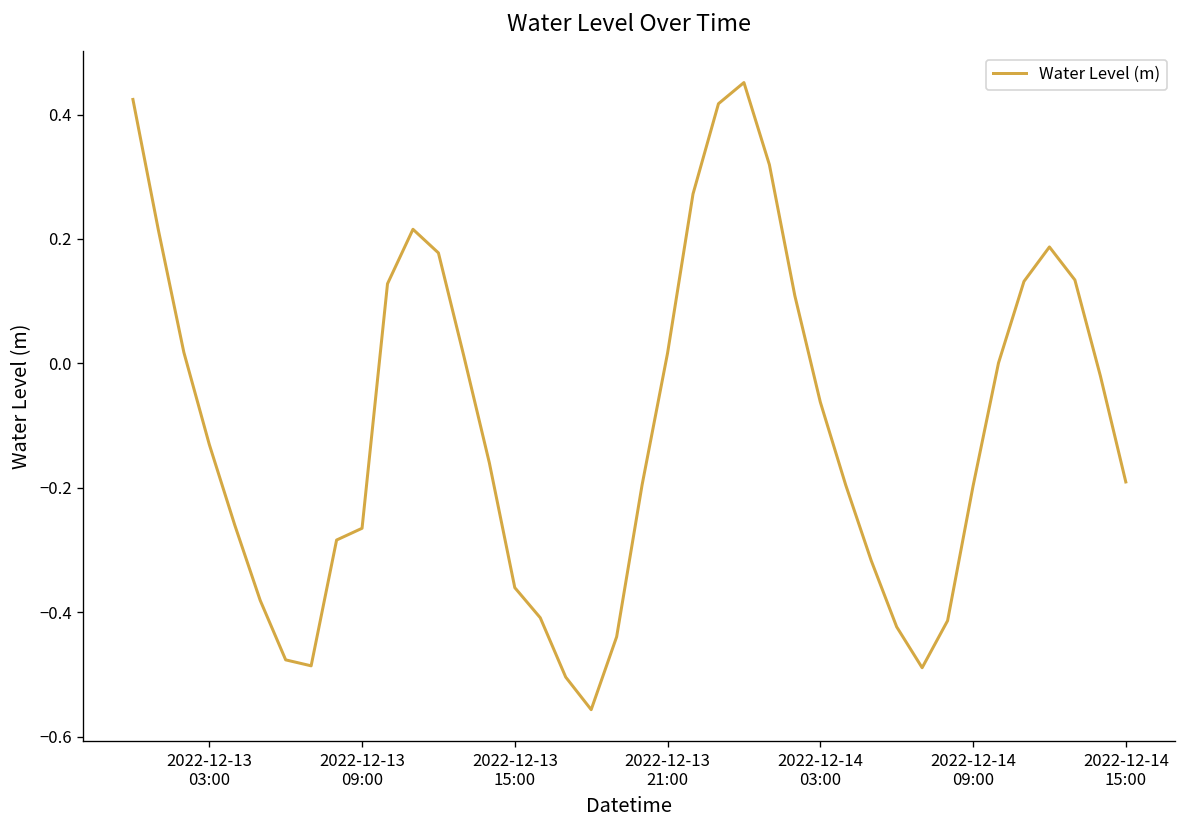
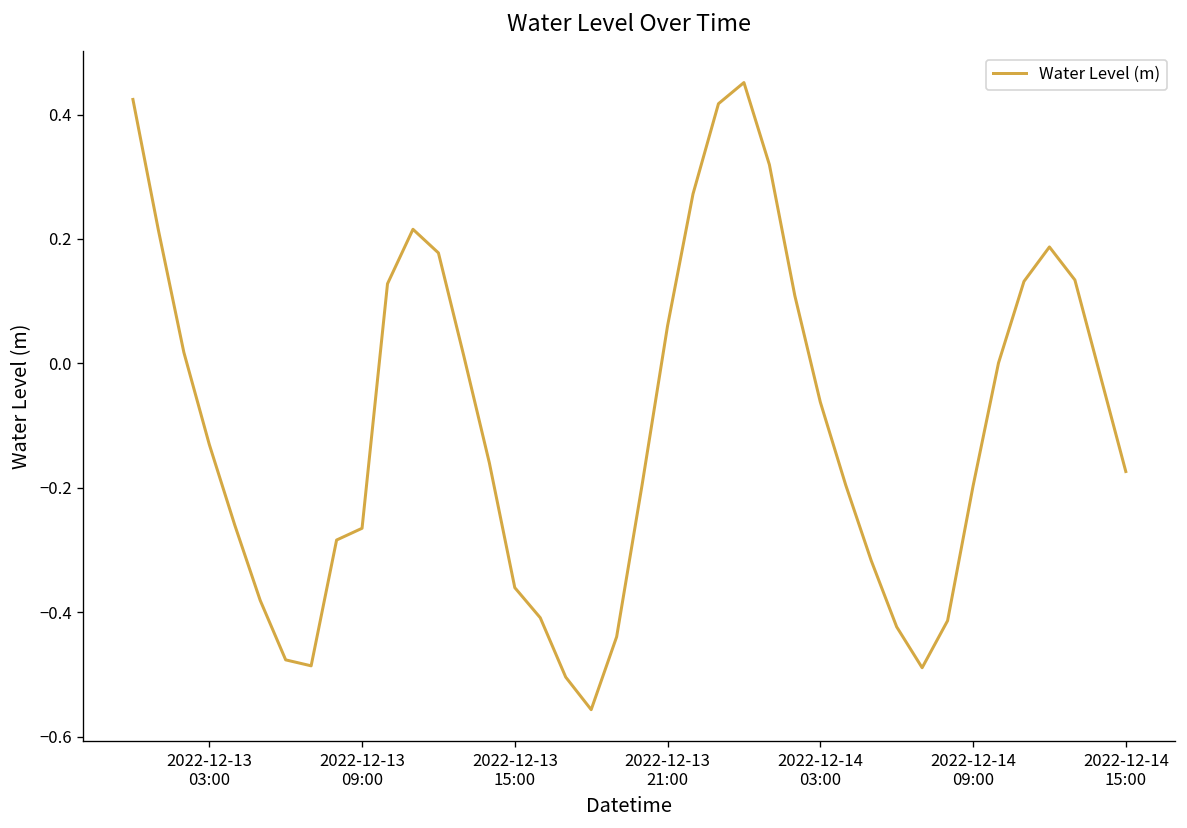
2022-12-13 21:00: 0.02 -> 0.06
2022-12-14 15:00: -0.19 -> -0.17
